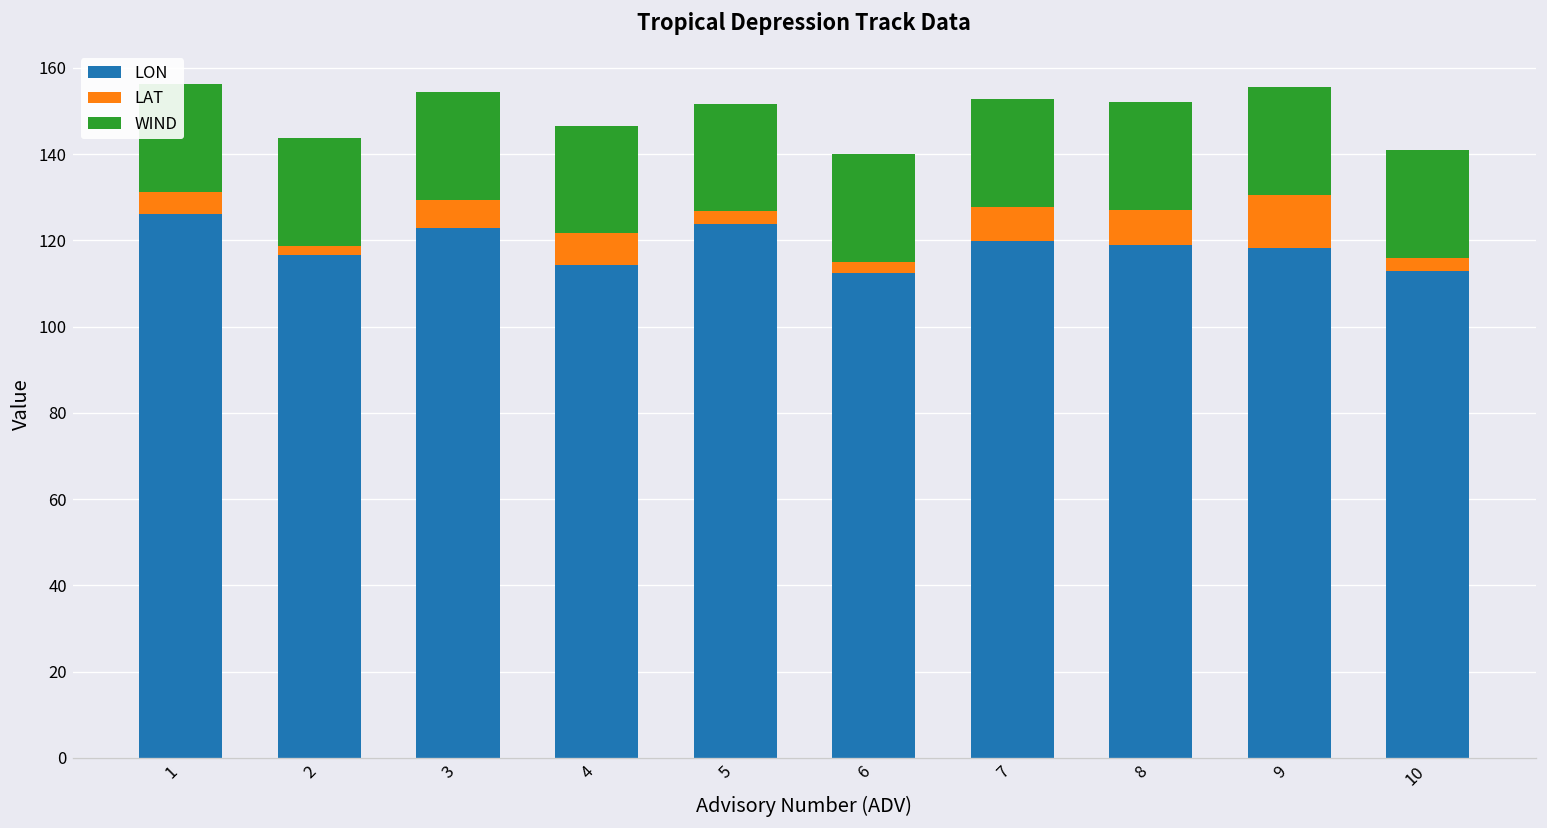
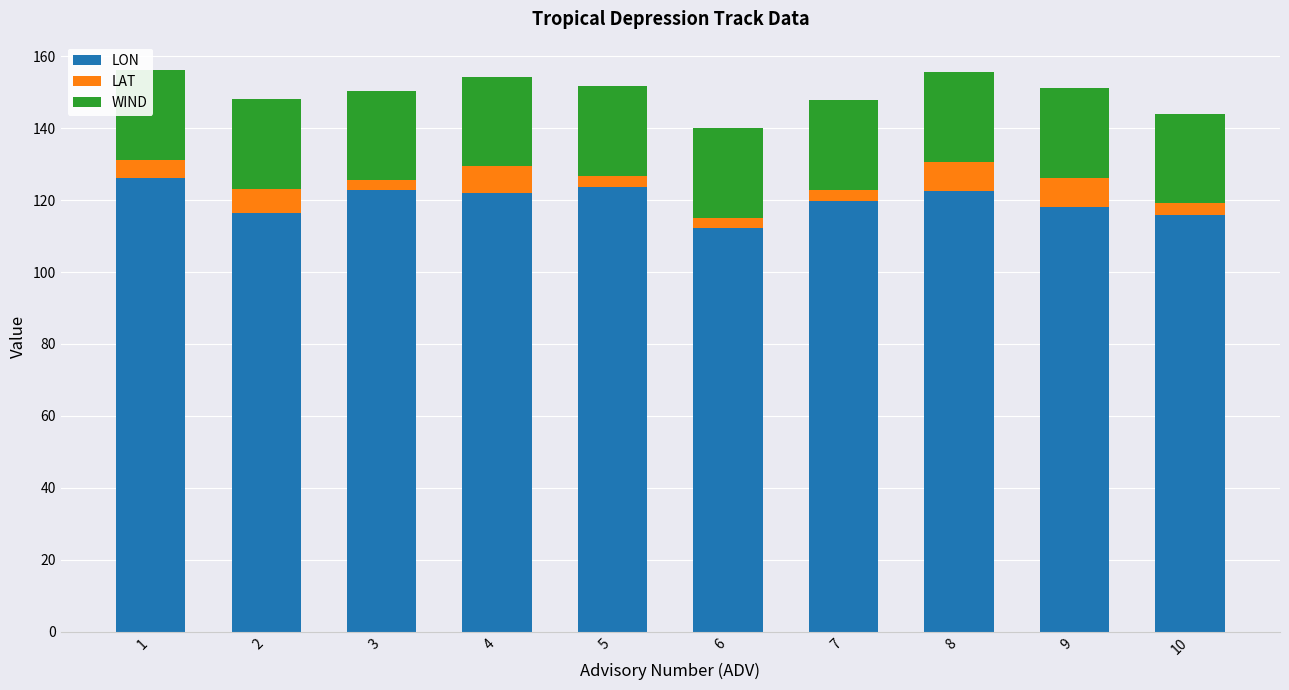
LAT, 2: 2 -> 7
LAT, 3: 7 -> 3
LON, 4: 114 -> 122
LAT, 7: 8 -> 3
LON, 8: 119 -> 123
LAT, 9: 12 -> 8
LON, 10: 113 -> 116
